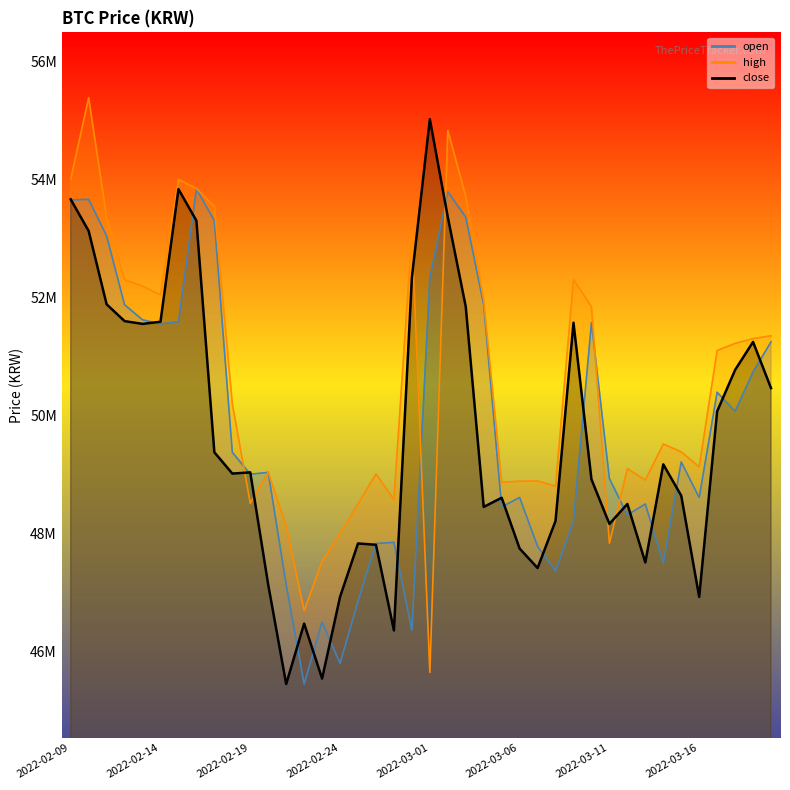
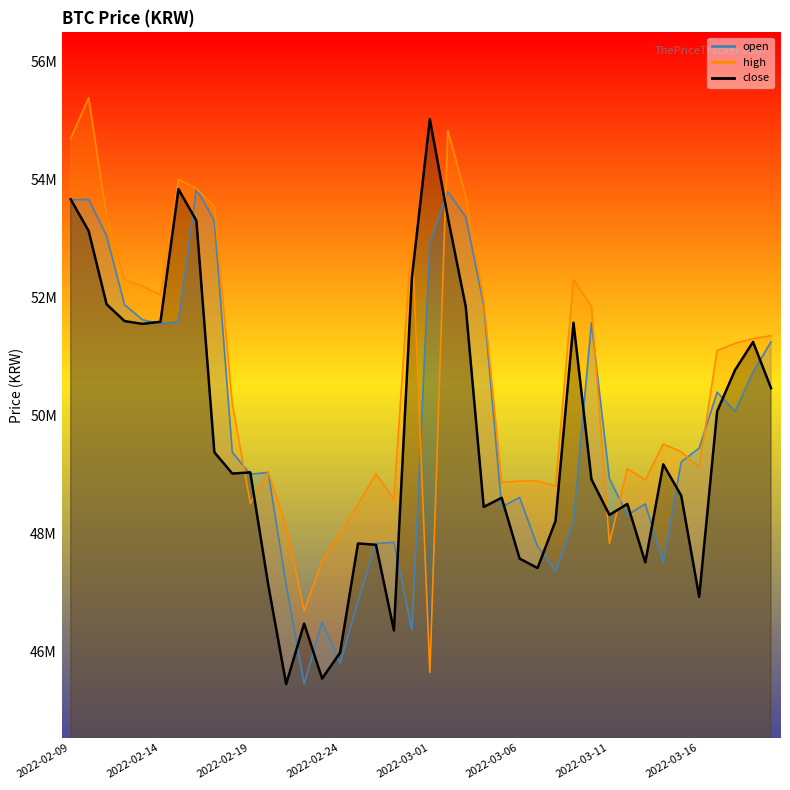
high, 2022-02-09: 54000000 -> 54700000
close, 2022-02-24: 46900000 -> 46000000
open, 2022-03-01: 52300000 -> 52900000
close, 2022-03-06: 47700000 -> 47600000
close, 2022-03-11: 48200000 -> 48300000
open, 2022-03-16: 48600000 -> 49400000
